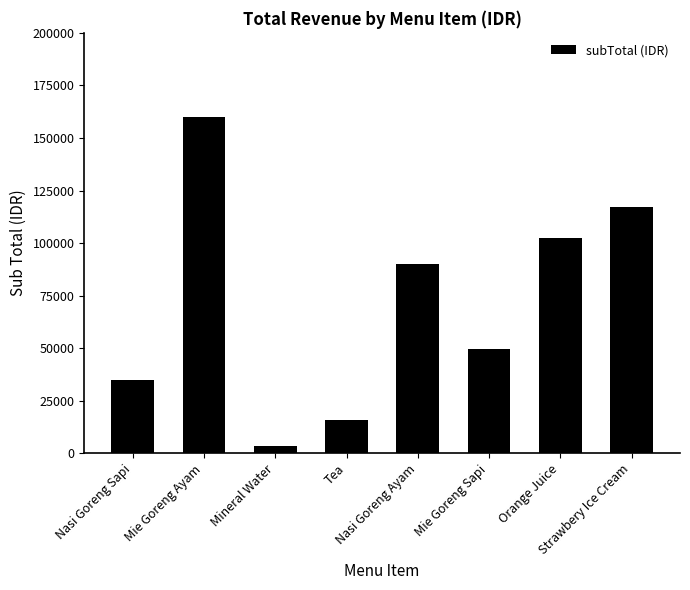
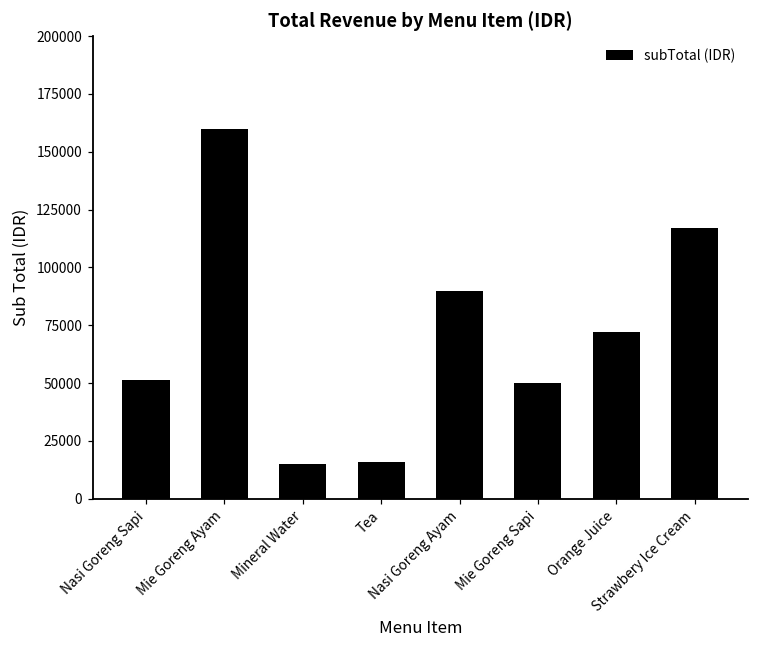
Nasi Goreng Sapi: 35000 -> 51000
Mineral Water: 3000 -> 15000
Orange Juice: 102000 -> 72000
